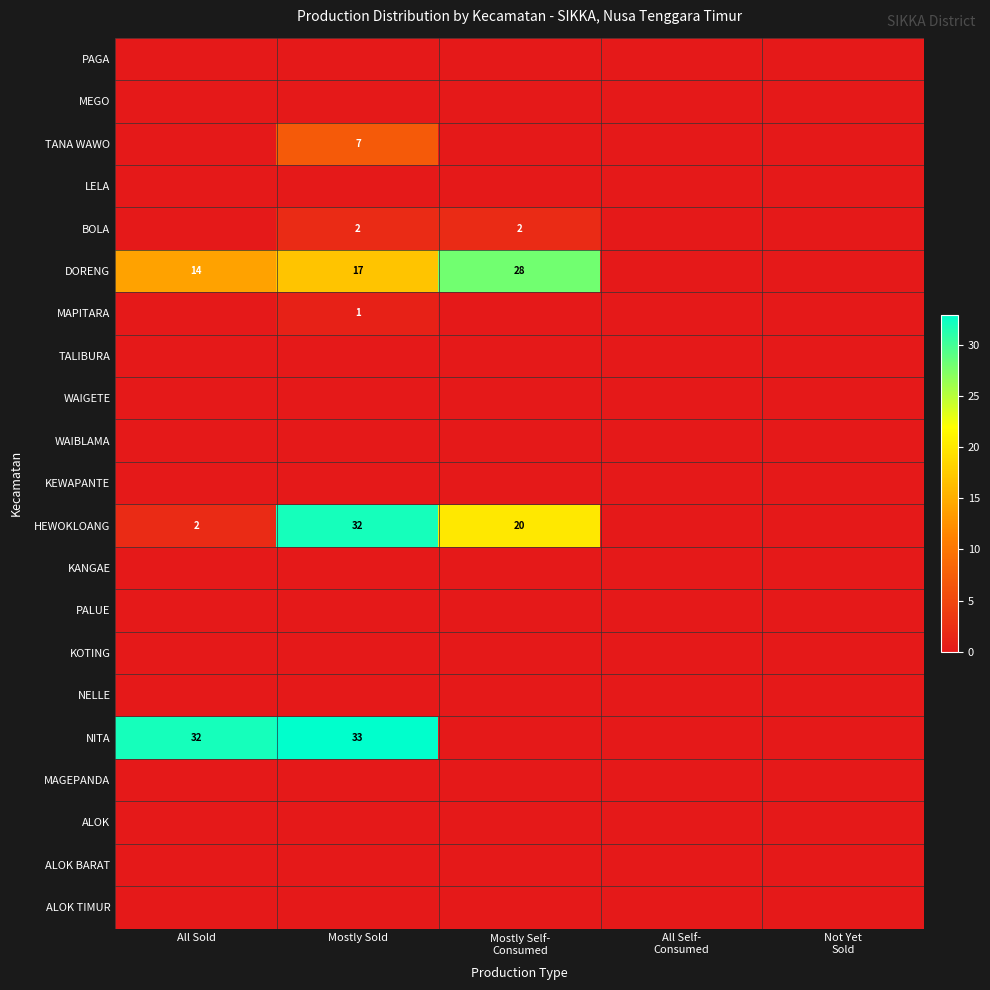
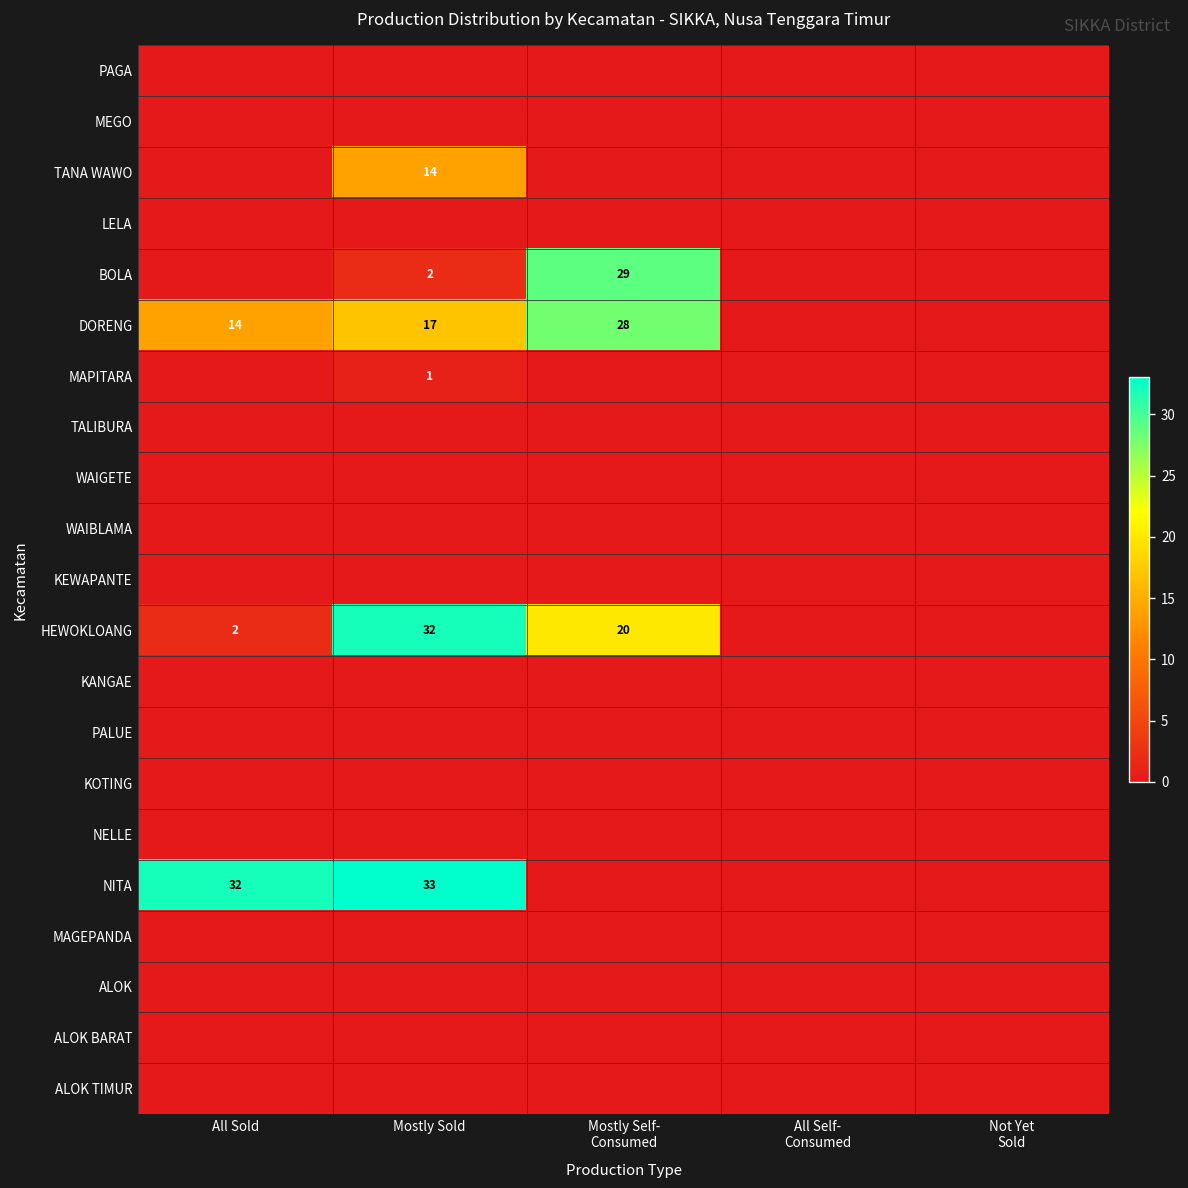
TANA WAWO, Mostly Sold: 7 -> 14
BOLA, Mostly Self- Consumed: 2 -> 29
